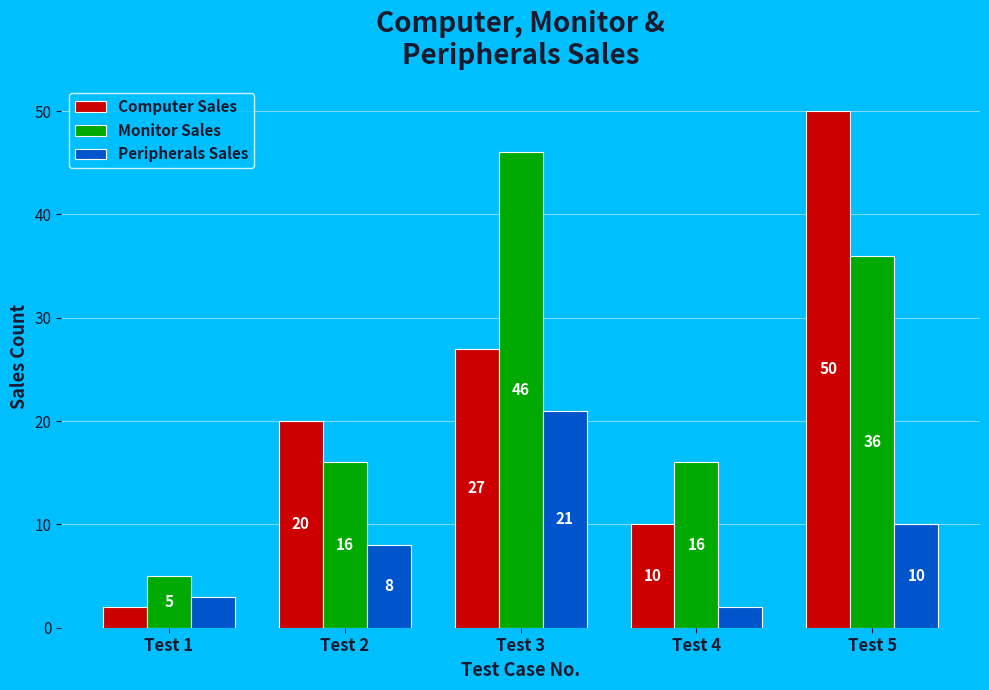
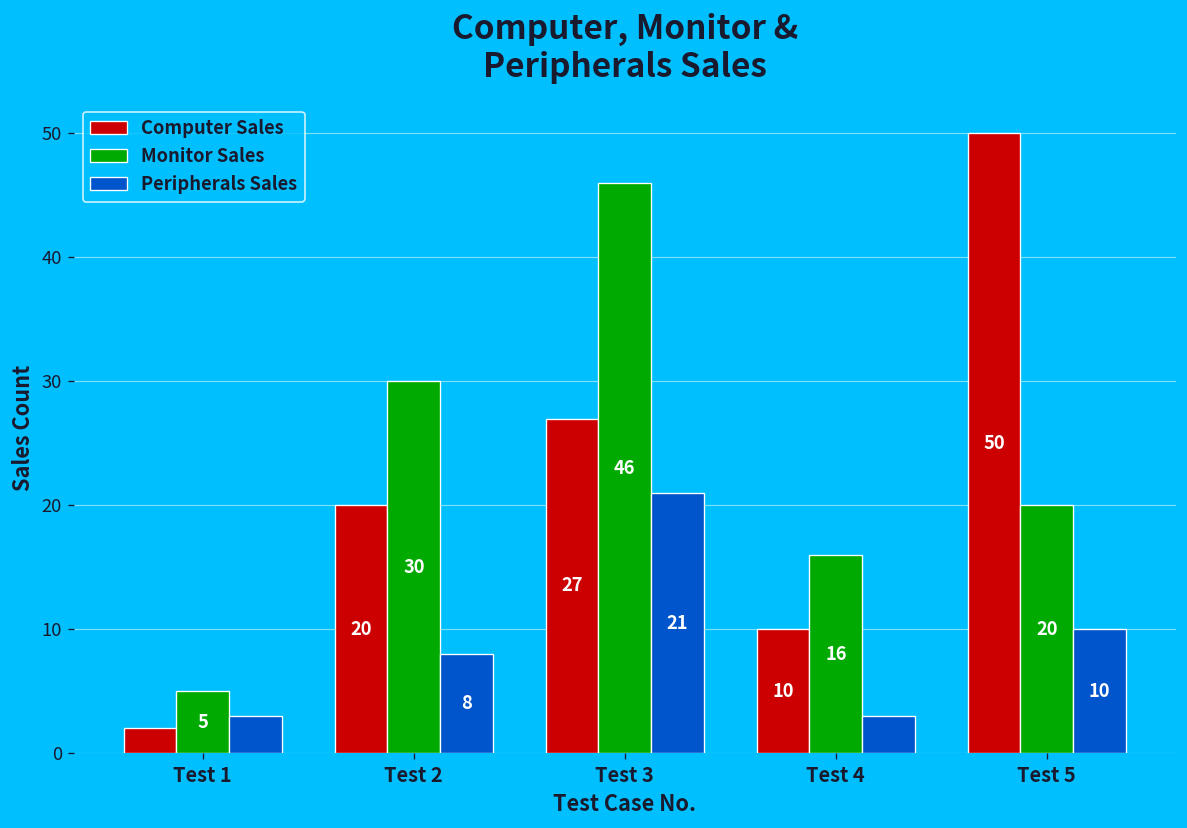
Monitor Sales, Test 2: 16 -> 30
Peripherals Sales, Test 4: 2 -> 3
Monitor Sales, Test 5: 36 -> 20
